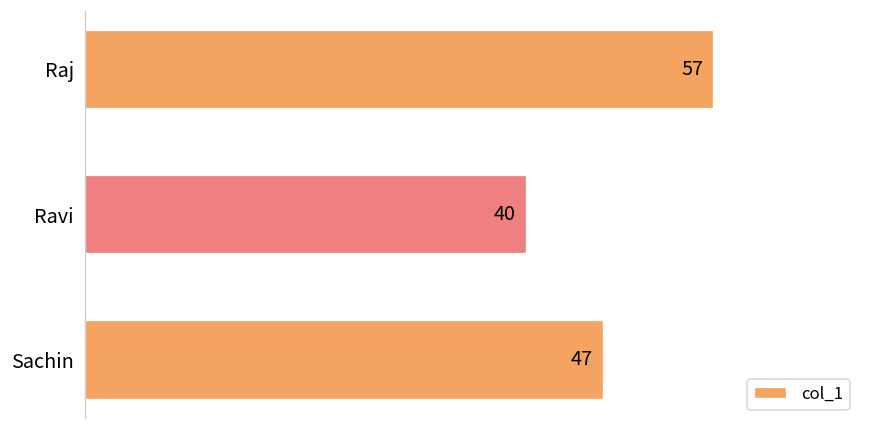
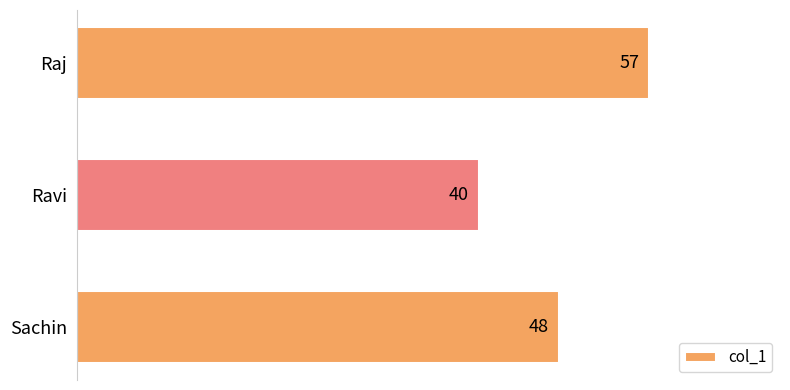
Sachin: 47 -> 48
